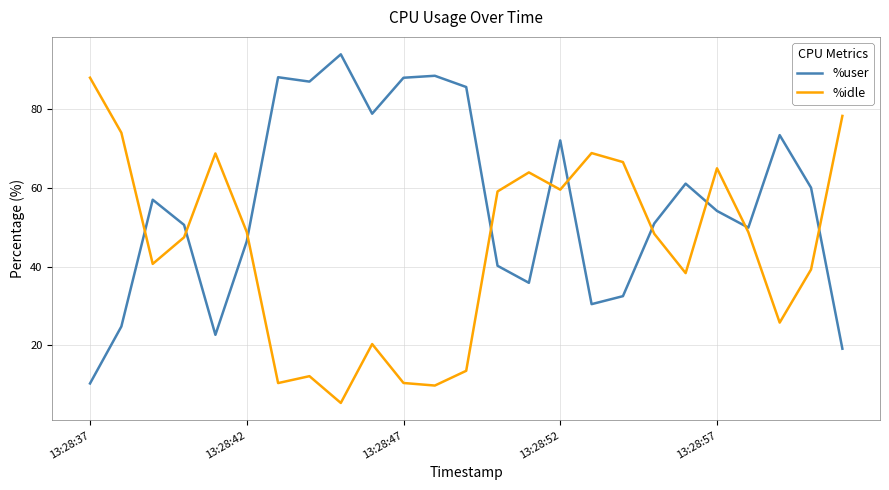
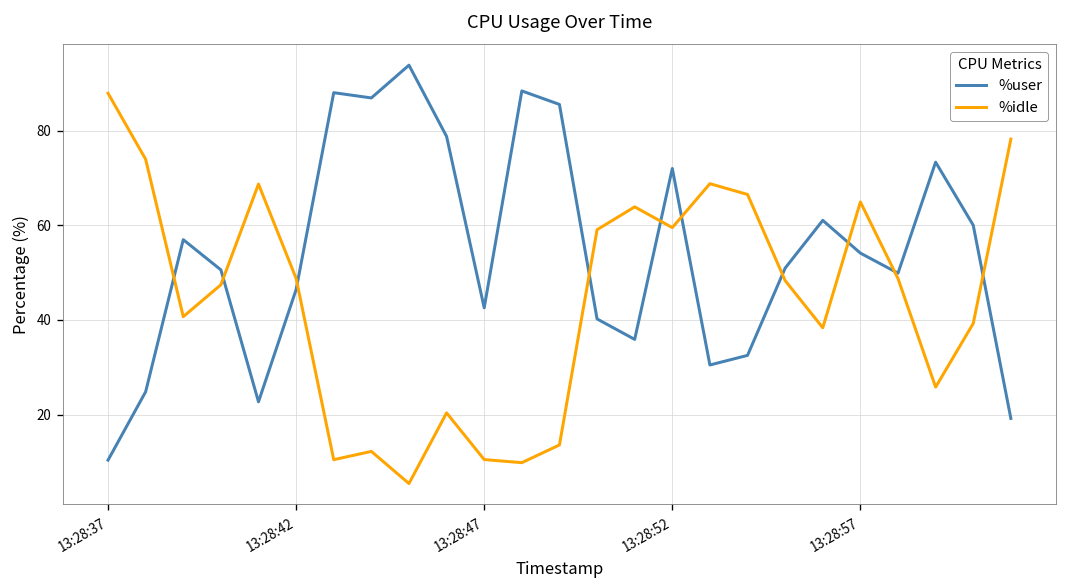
%user, 13:28:47: 88 -> 43
